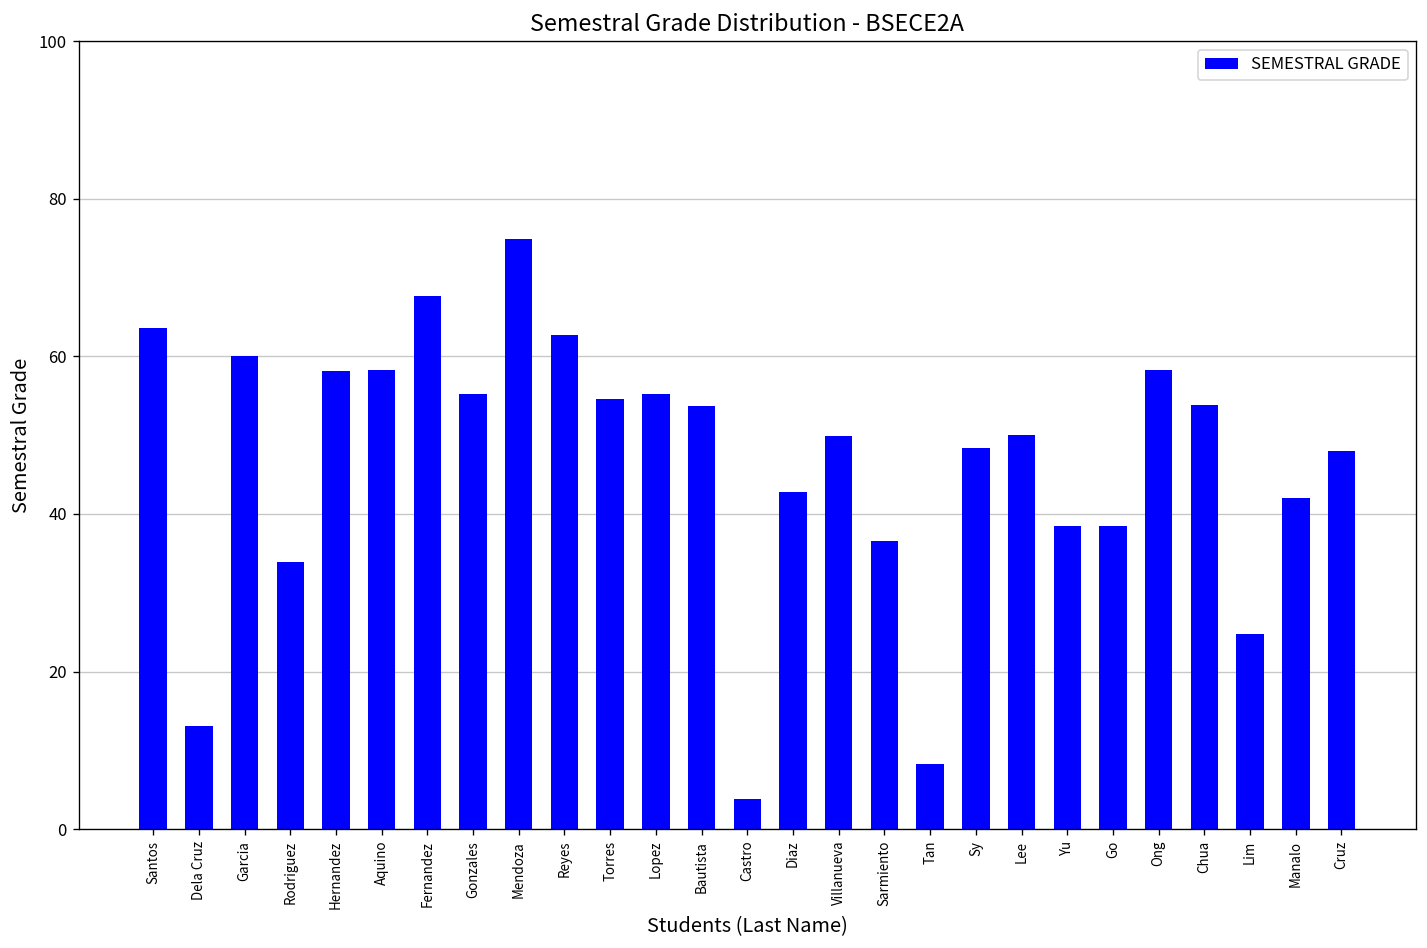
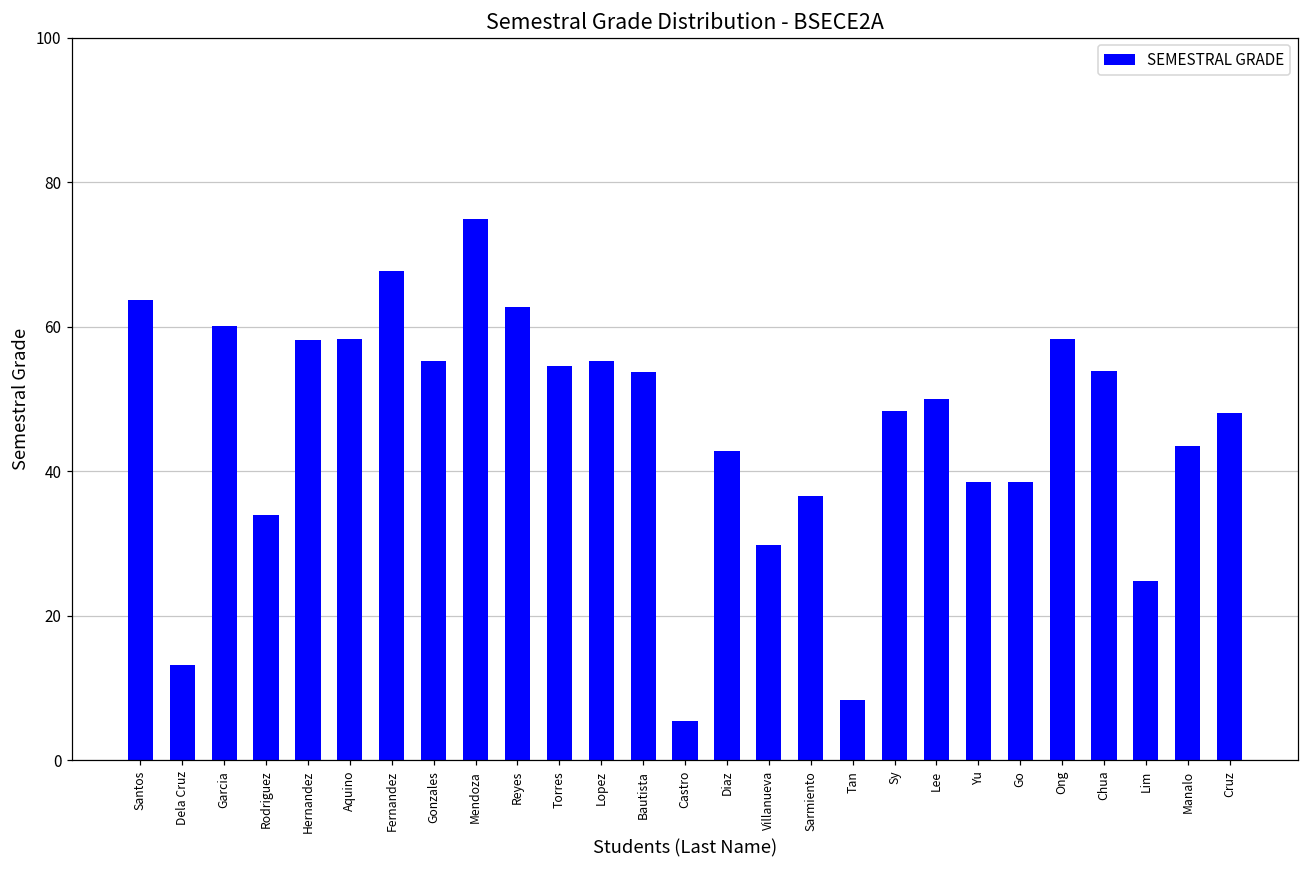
Castro: 4 -> 5
Villanueva: 50 -> 30
Manalo: 42 -> 44
